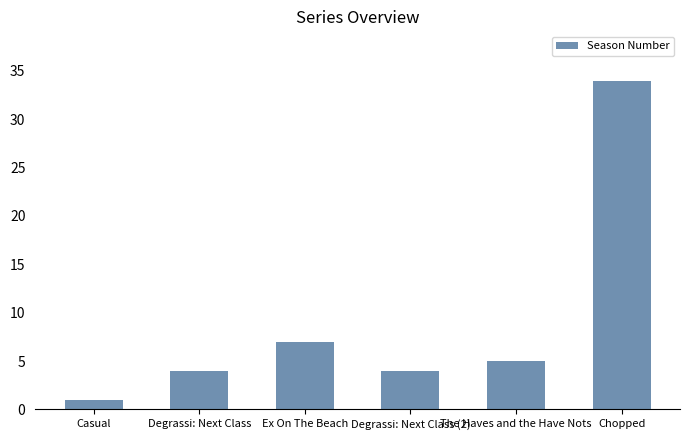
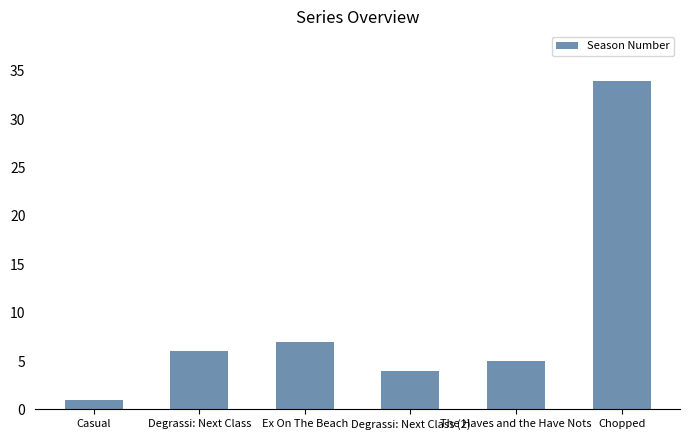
Degrassi: Next Class: 4 -> 6
